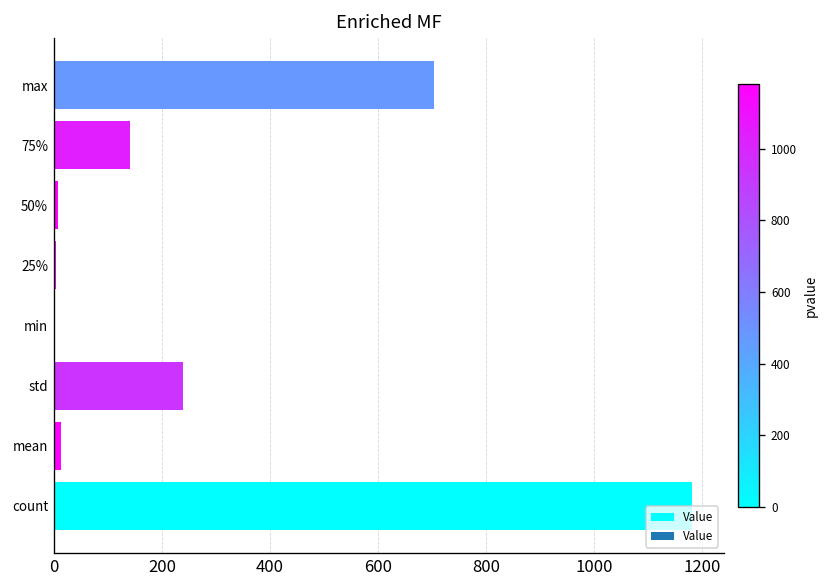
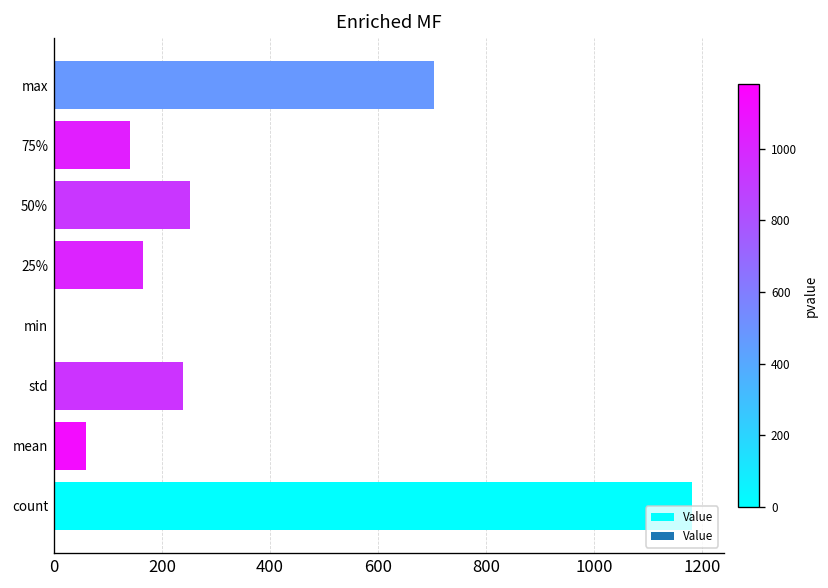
50%: 10 -> 250
25%: 0 -> 170
mean: 10 -> 60
